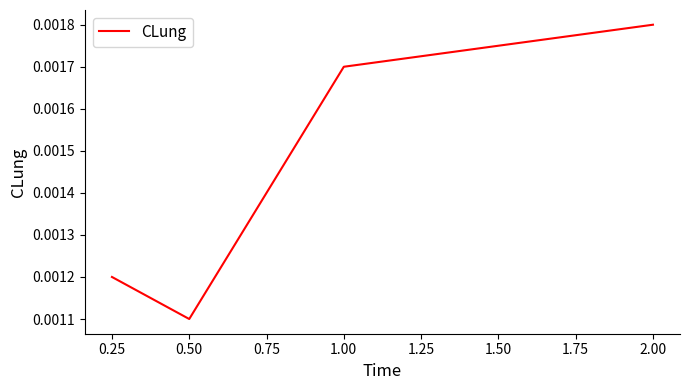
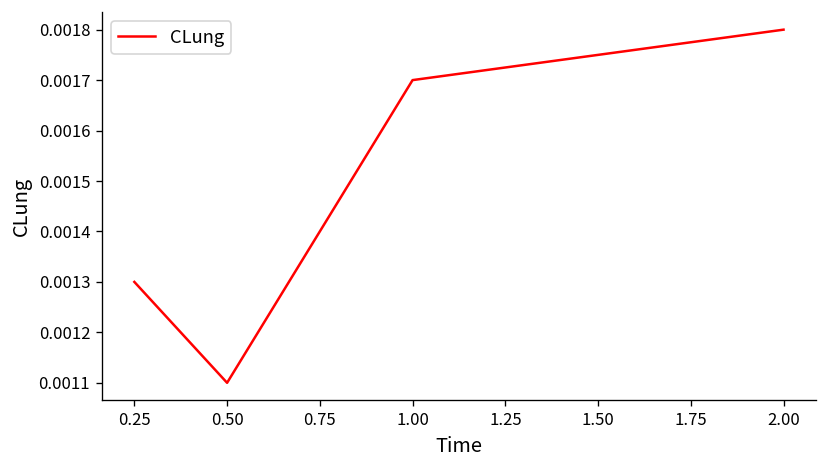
0.25: 0.0012 -> 0.0013
